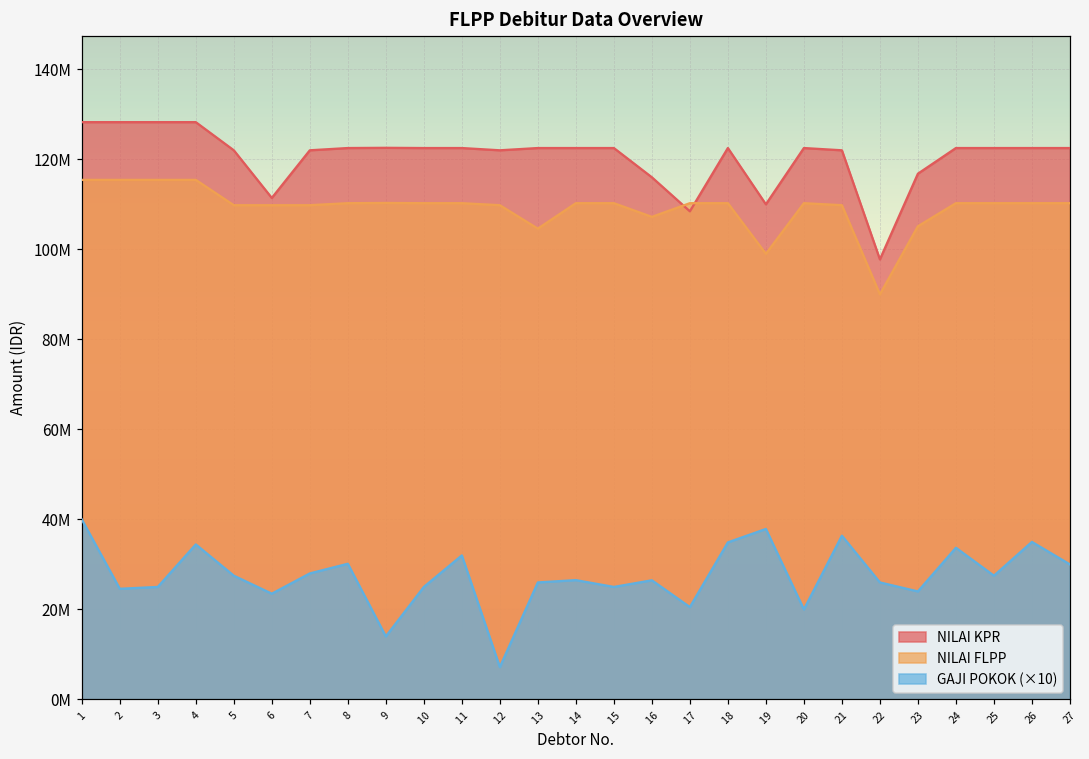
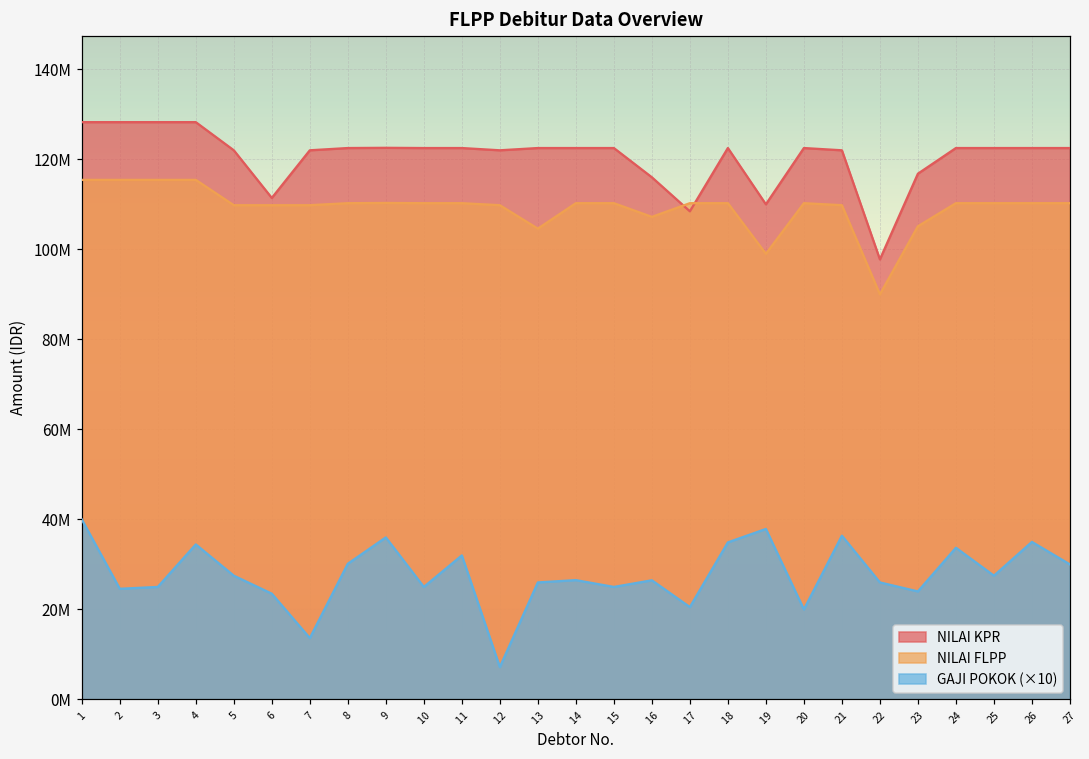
GAJI POKOK (×10), 7: 28000000 -> 14000000
GAJI POKOK (×10), 9: 14000000 -> 36000000
